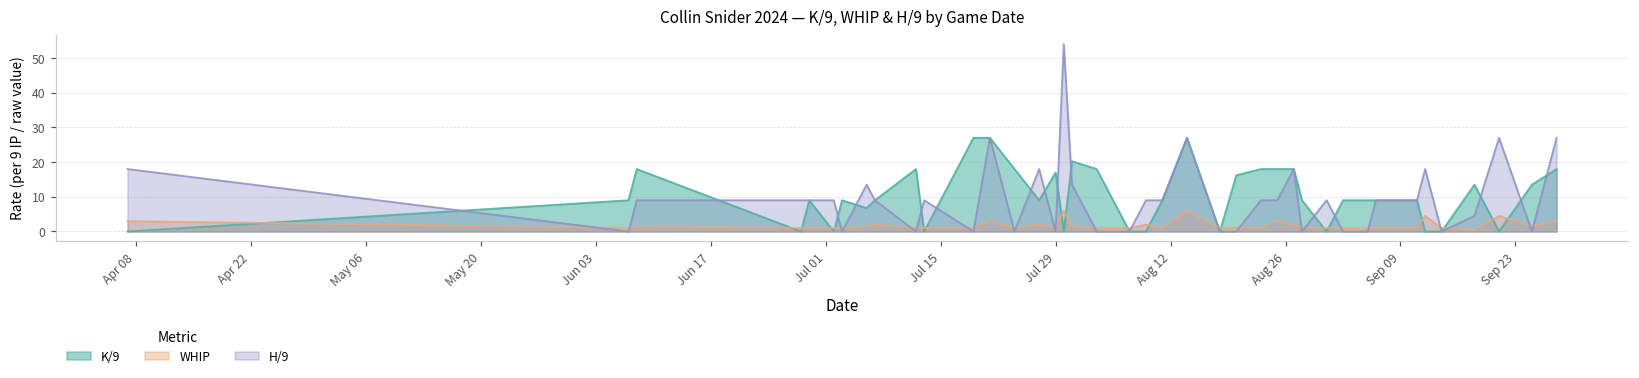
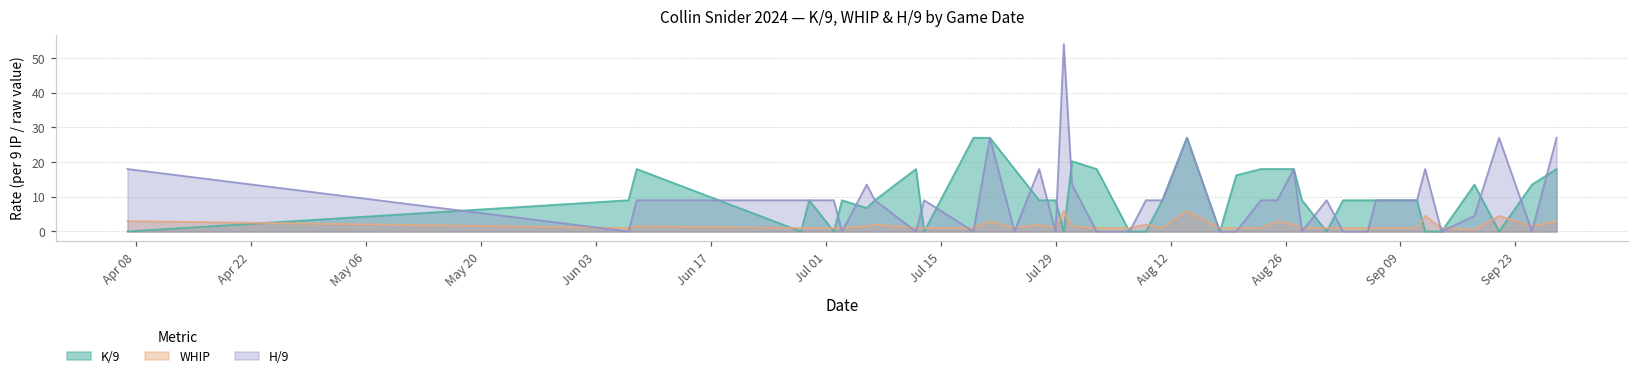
K/9, Jul 29: 17 -> 9
